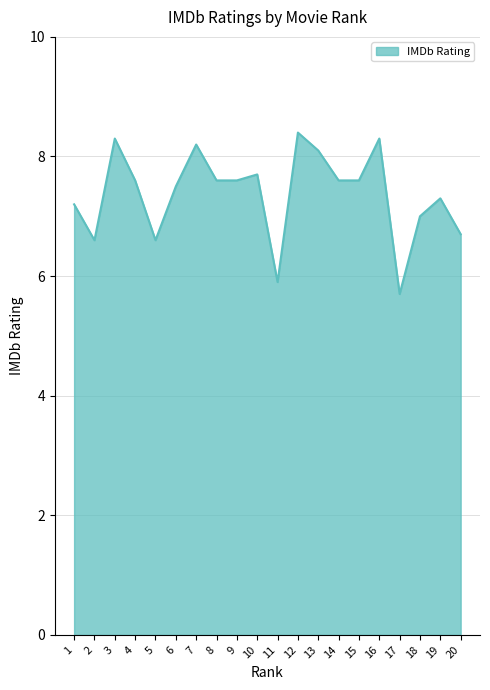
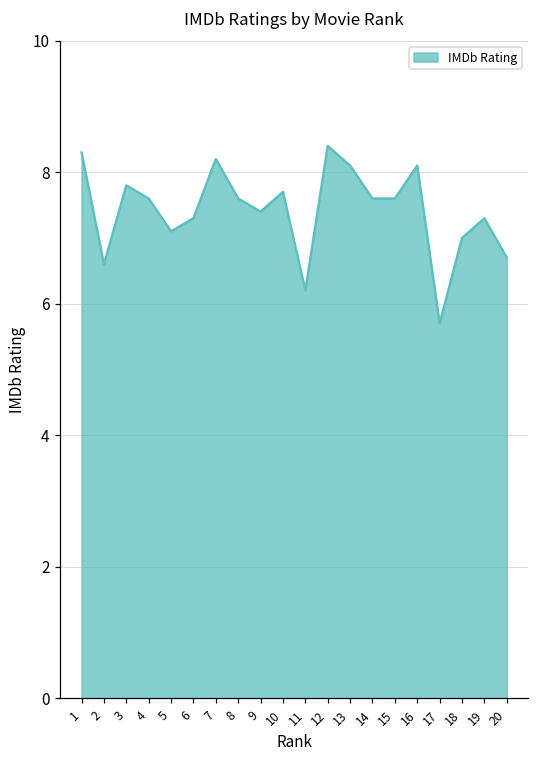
1: 7.2 -> 8.3
3: 8.3 -> 7.8
5: 6.6 -> 7.1
6: 7.5 -> 7.3
9: 7.6 -> 7.4
11: 5.9 -> 6.2
16: 8.3 -> 8.1
